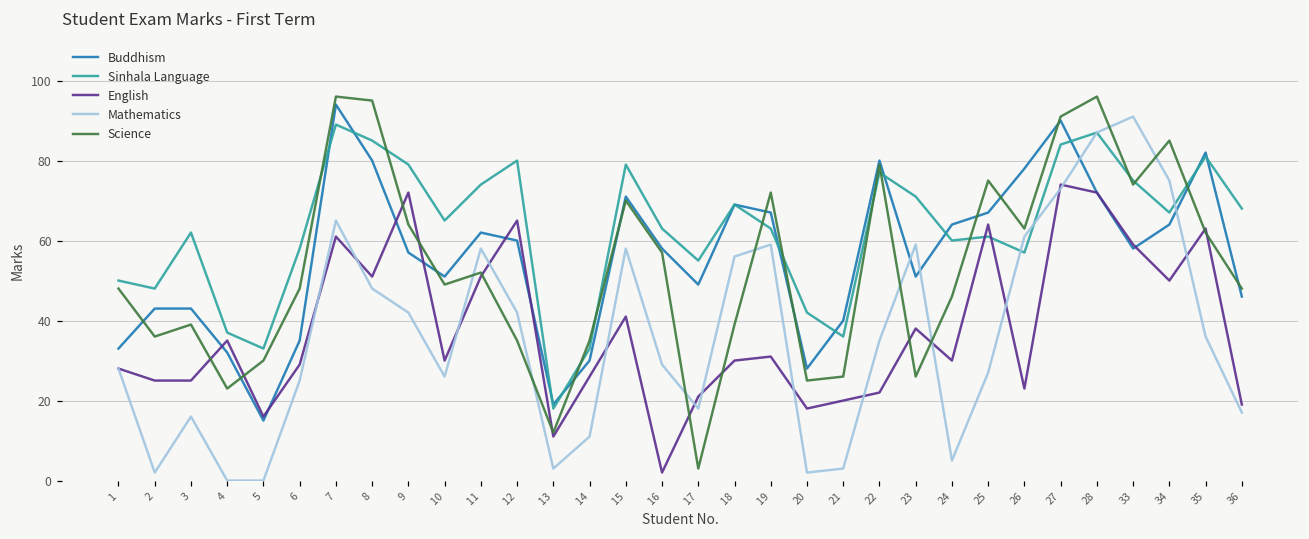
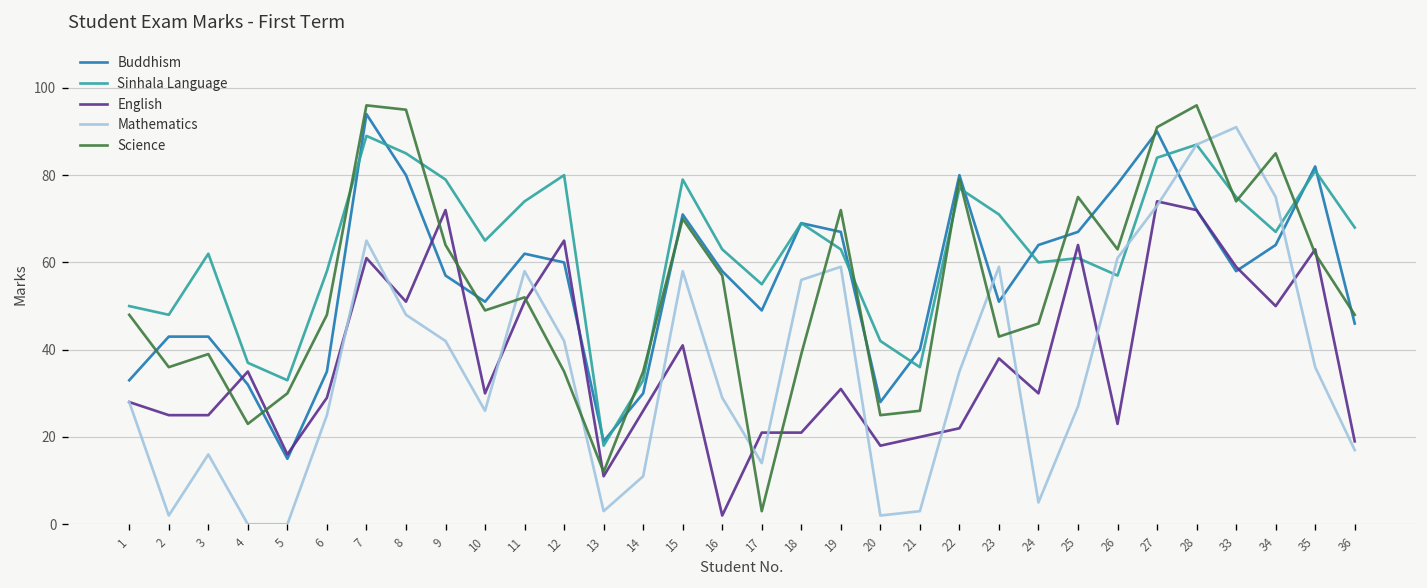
Mathematics, 17: 18 -> 14
English, 18: 30 -> 21
Science, 23: 26 -> 43
